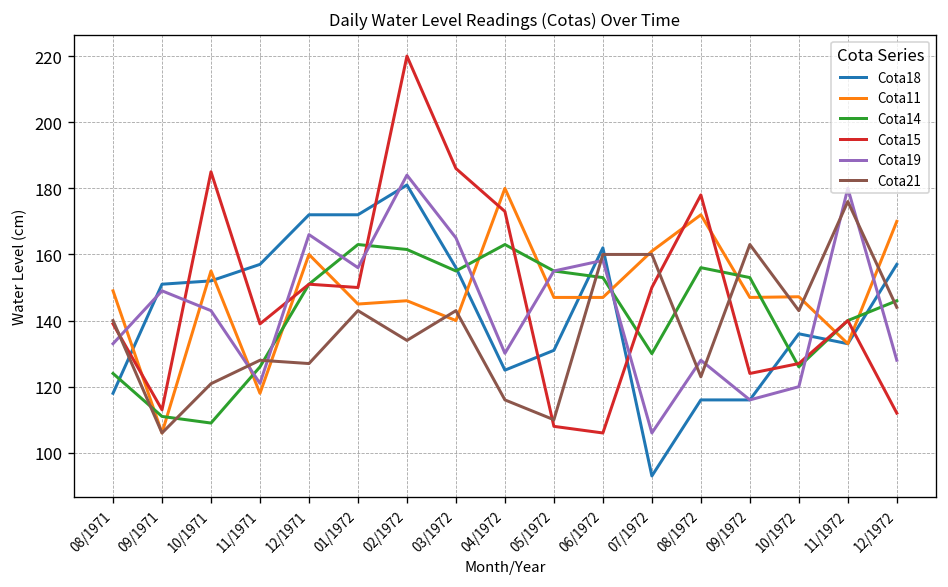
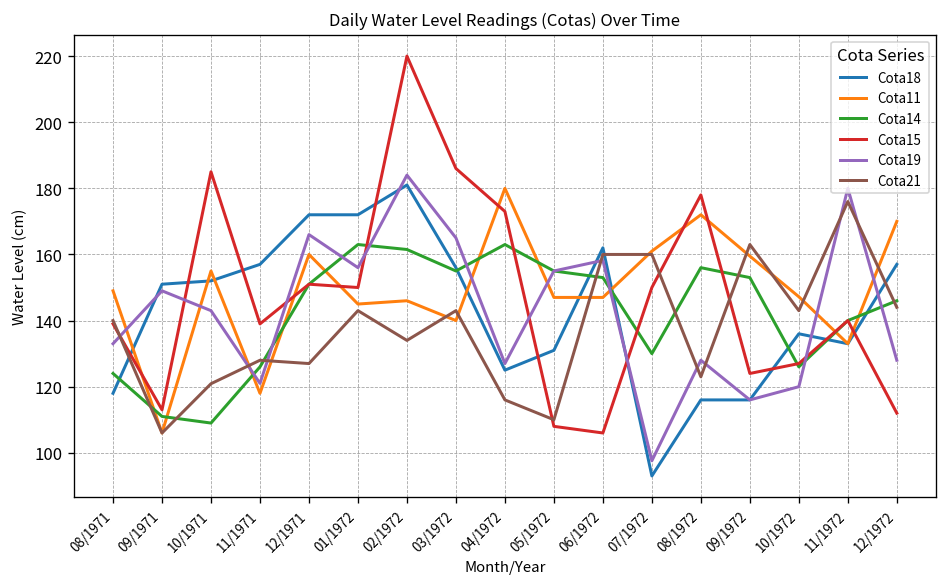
Cota19, 04/1972: 130 -> 127
Cota19, 07/1972: 106 -> 98
Cota11, 09/1972: 147 -> 160
